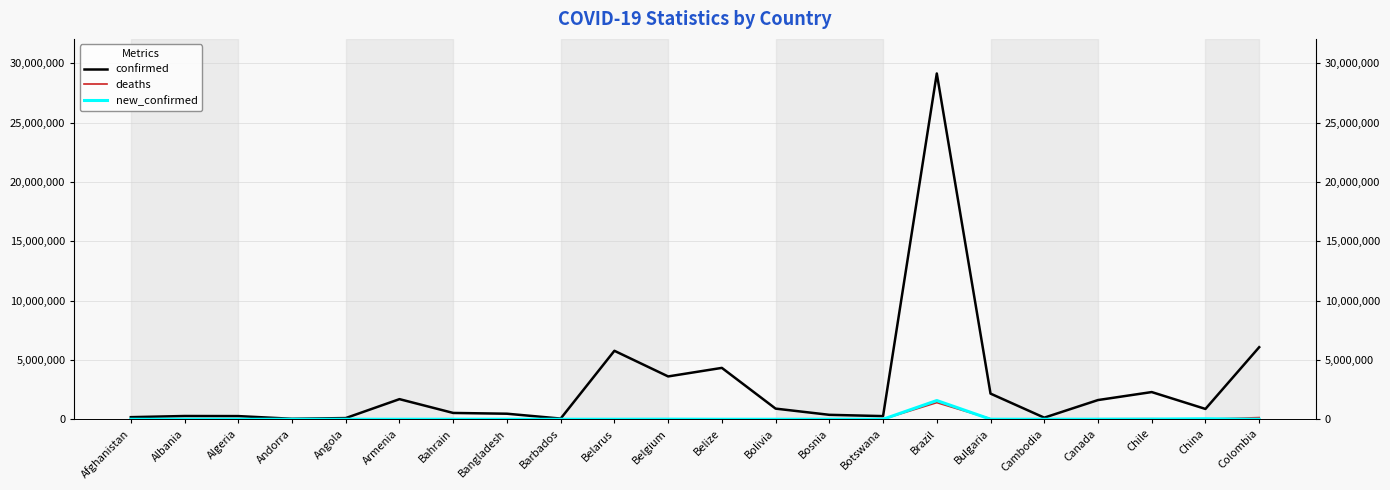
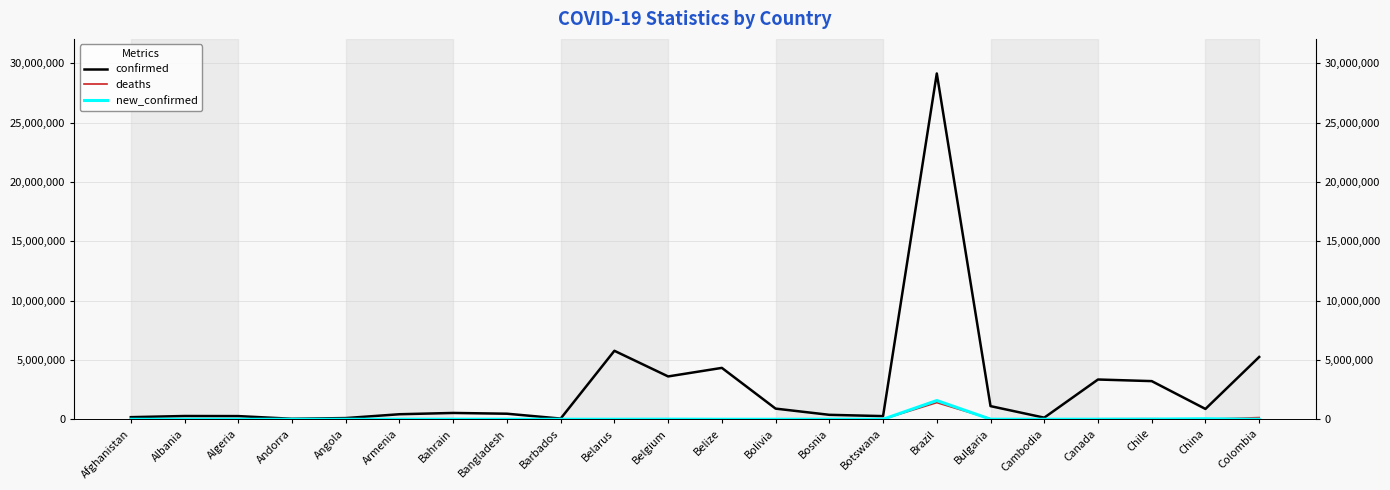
confirmed, Armenia: 1,700,000 -> 400,000
confirmed, Bulgaria: 2,200,000 -> 1,100,000
confirmed, Canada: 1,600,000 -> 3,300,000
confirmed, Chile: 2,300,000 -> 3,200,000
confirmed, Colombia: 6,100,000 -> 5,300,000
